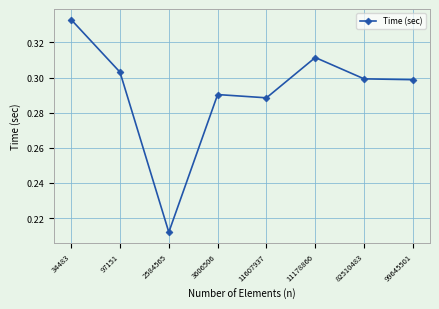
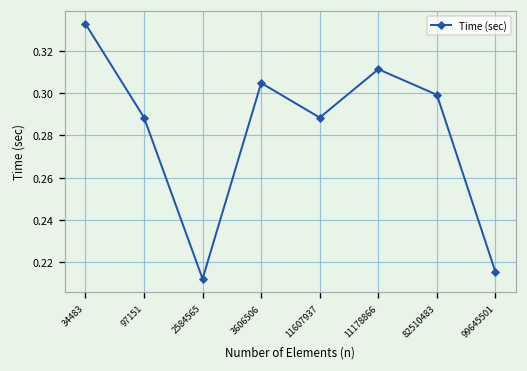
97151: 0.303 -> 0.289
3606506: 0.290 -> 0.305
99645501: 0.299 -> 0.215
